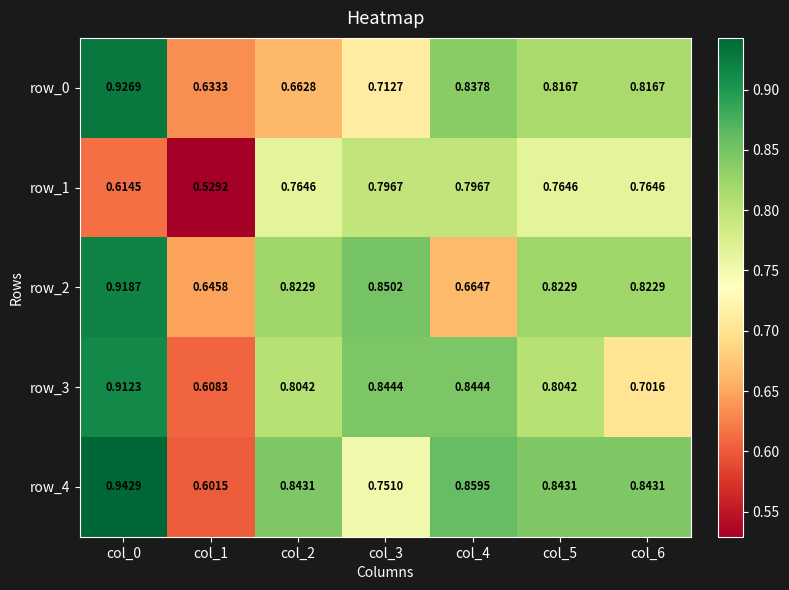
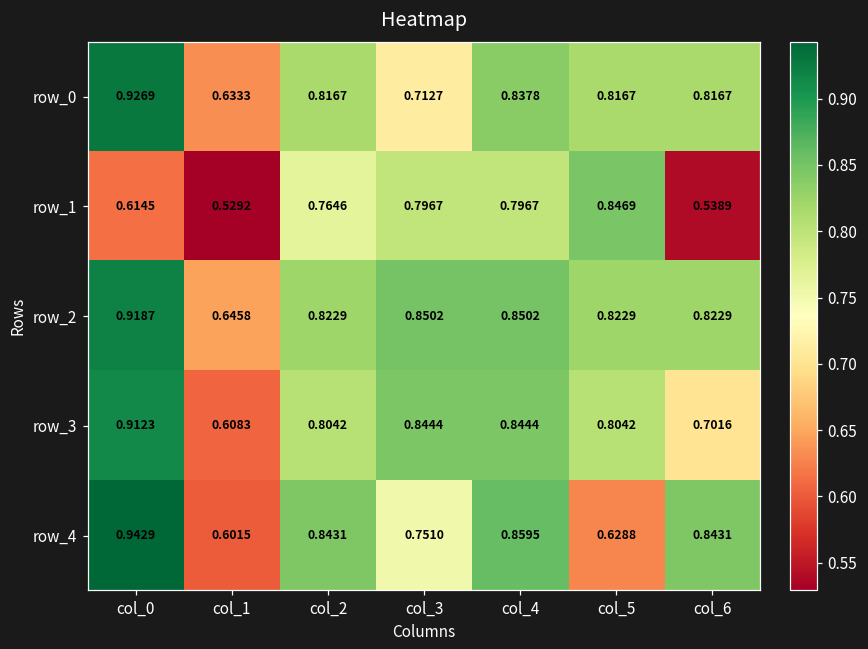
row_0, col_2: 0.6628 -> 0.8167
row_1, col_5: 0.7646 -> 0.8469
row_1, col_6: 0.7646 -> 0.5389
row_2, col_4: 0.6647 -> 0.8502
row_4, col_5: 0.8431 -> 0.6288
